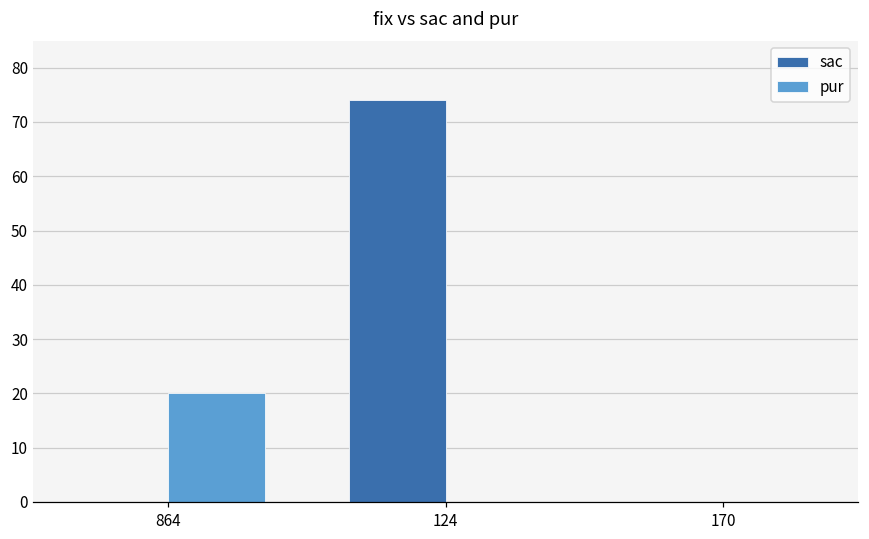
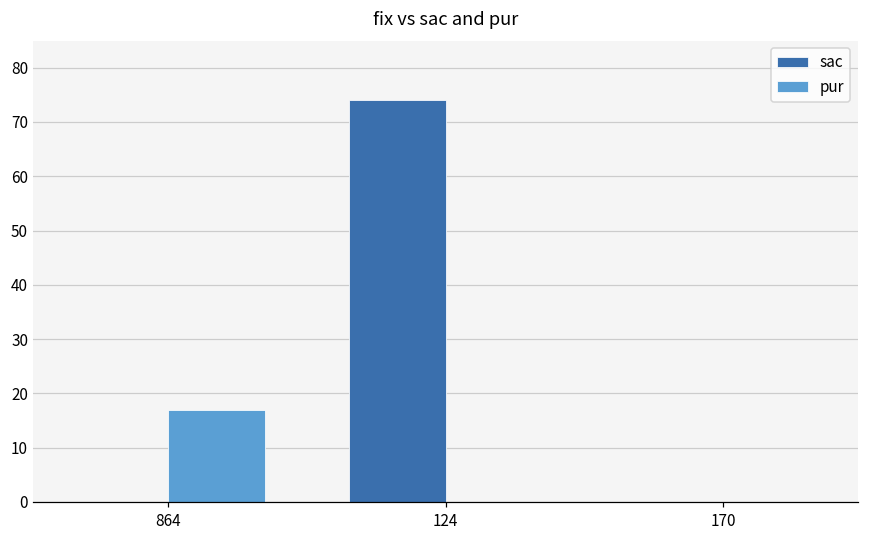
pur, 864: 20 -> 17
